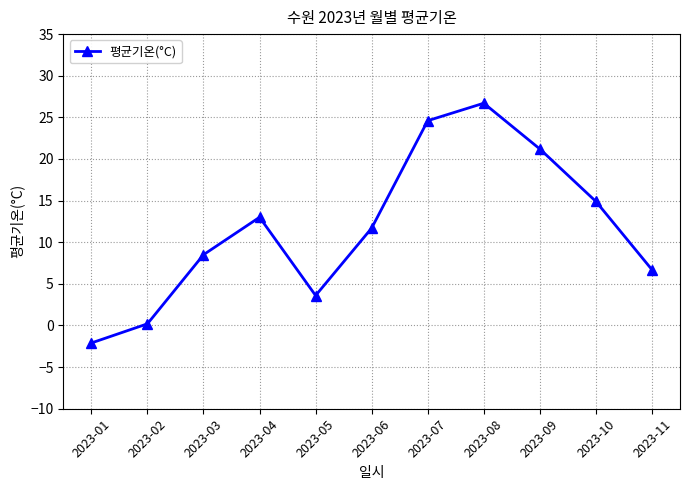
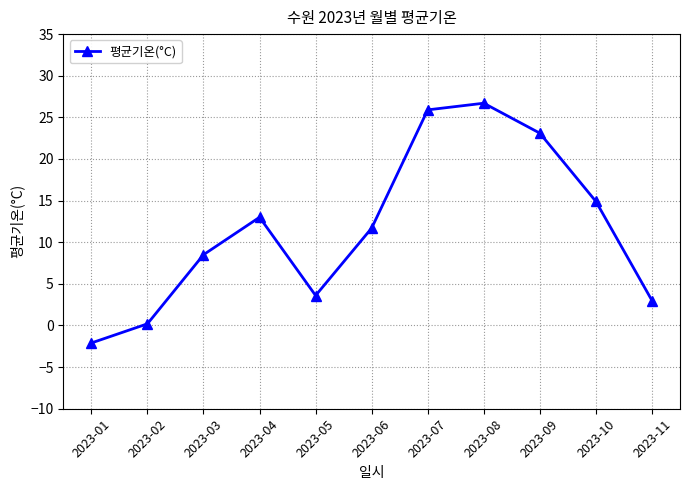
2023-07: 25 -> 26
2023-09: 21 -> 23
2023-11: 7 -> 3
